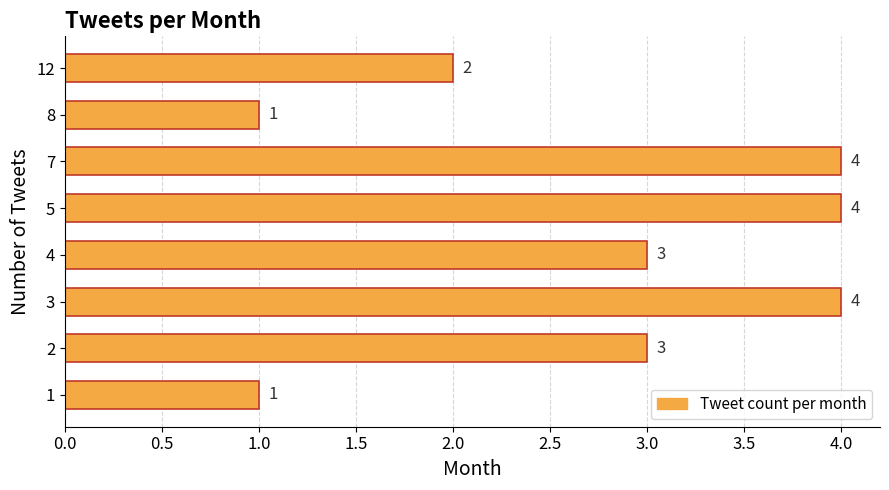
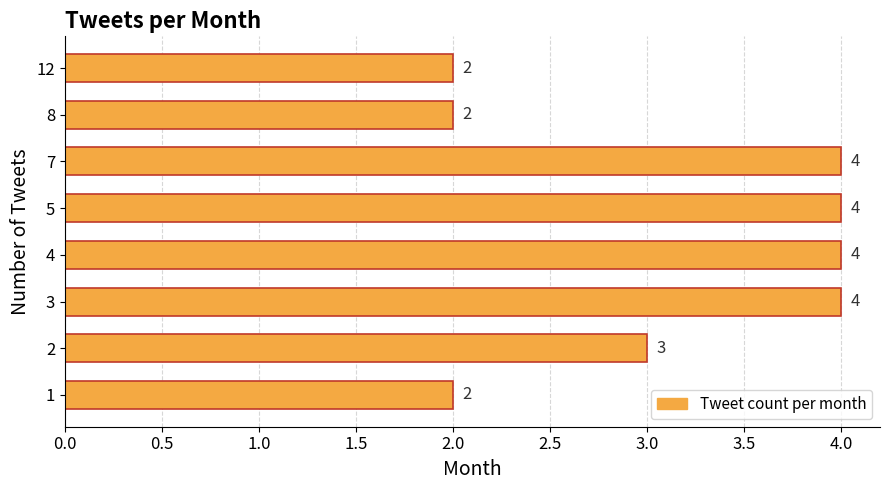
8: 1 -> 2
4: 3 -> 4
1: 1 -> 2
